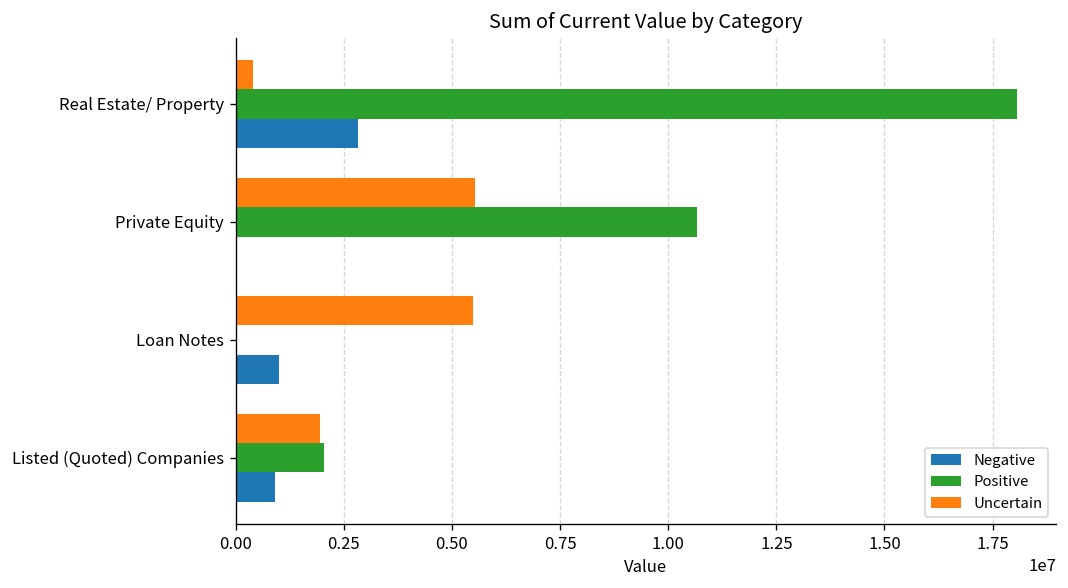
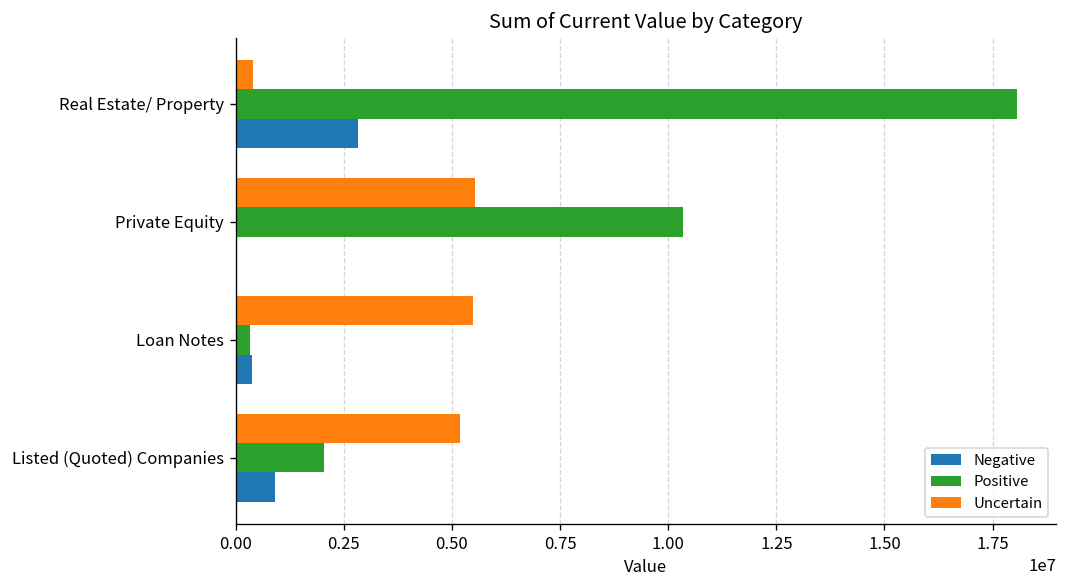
Positive, Private Equity: 10700000 -> 10300000
Positive, Loan Notes: 0 -> 300000
Negative, Loan Notes: 1000000 -> 400000
Uncertain, Listed (Quoted) Companies: 2000000 -> 5200000
